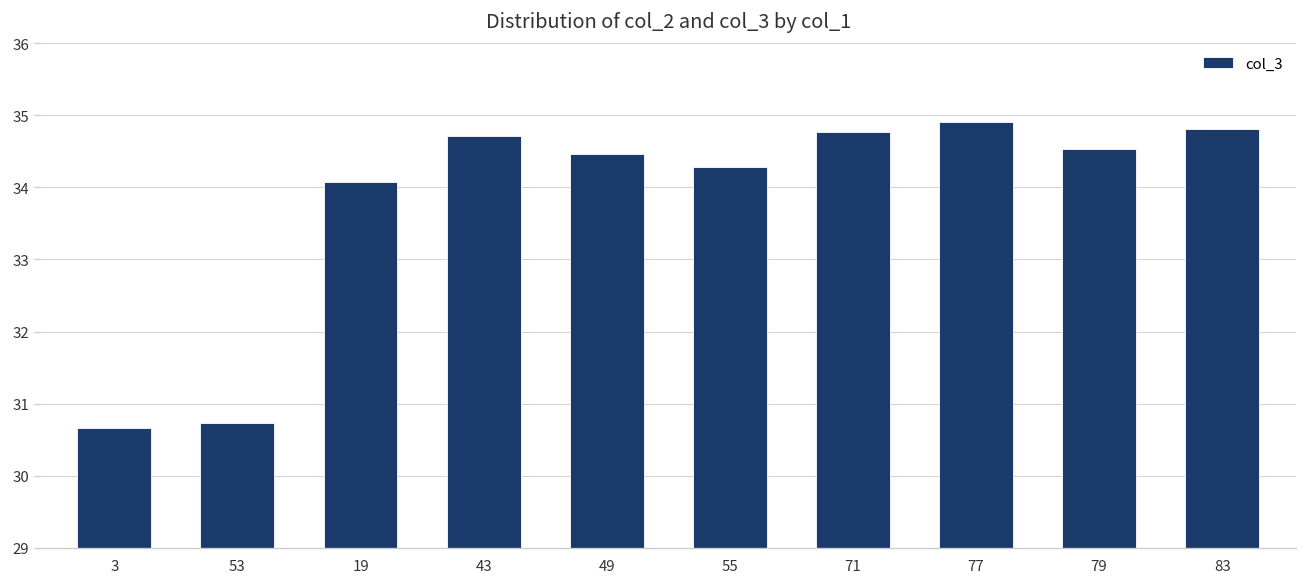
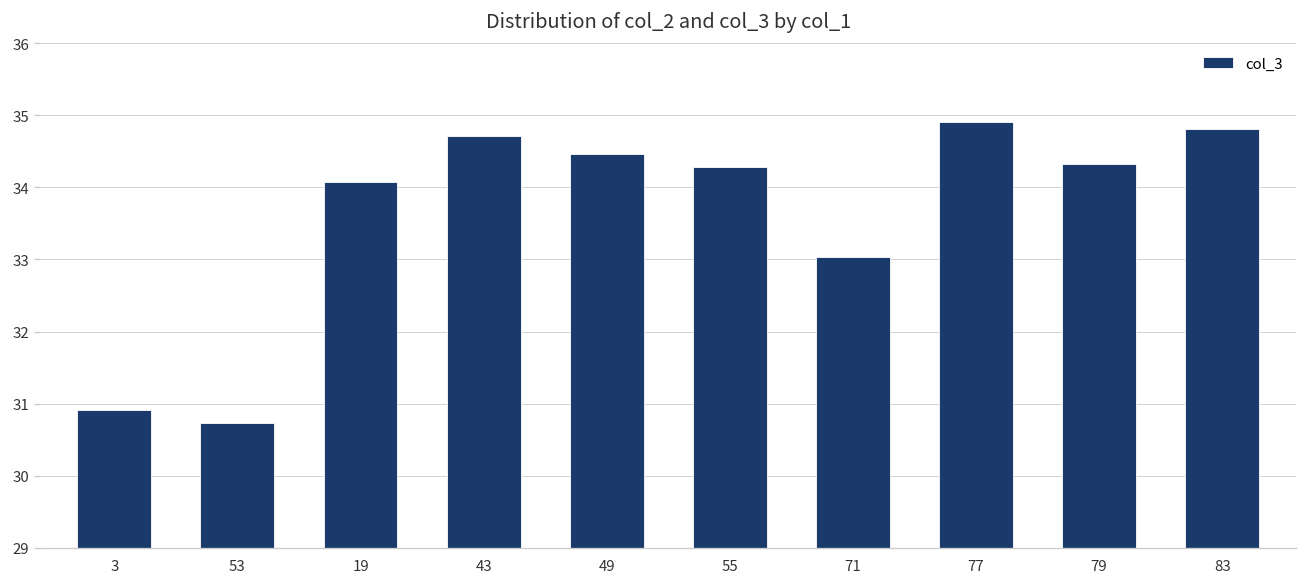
3: 30.7 -> 30.9
71: 34.8 -> 33.0
79: 34.5 -> 34.3
